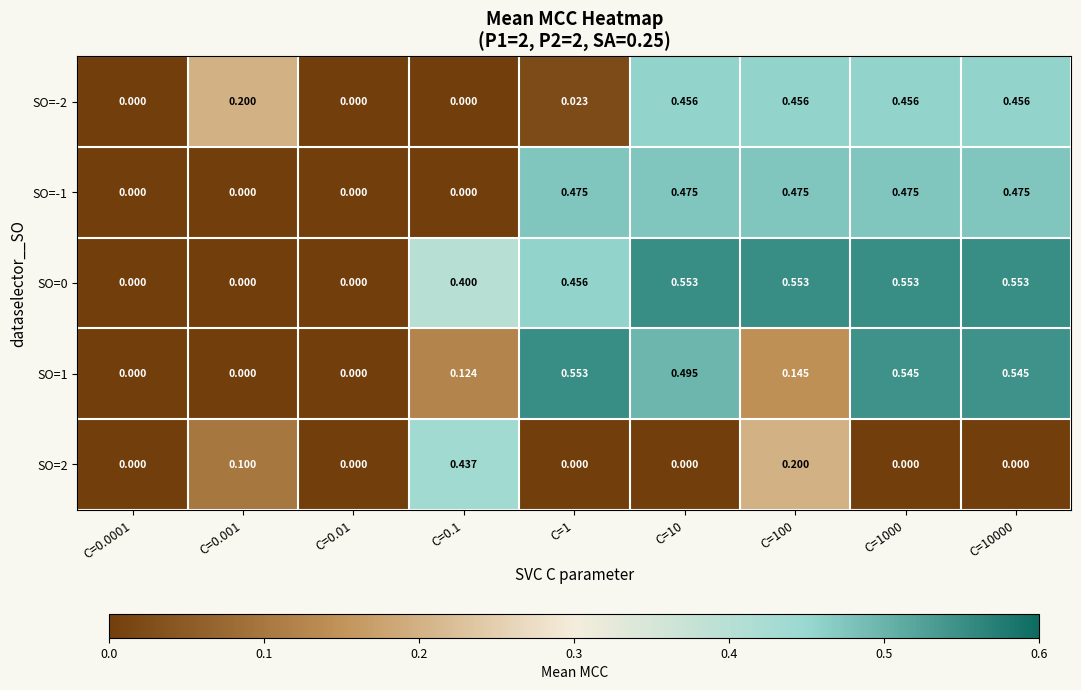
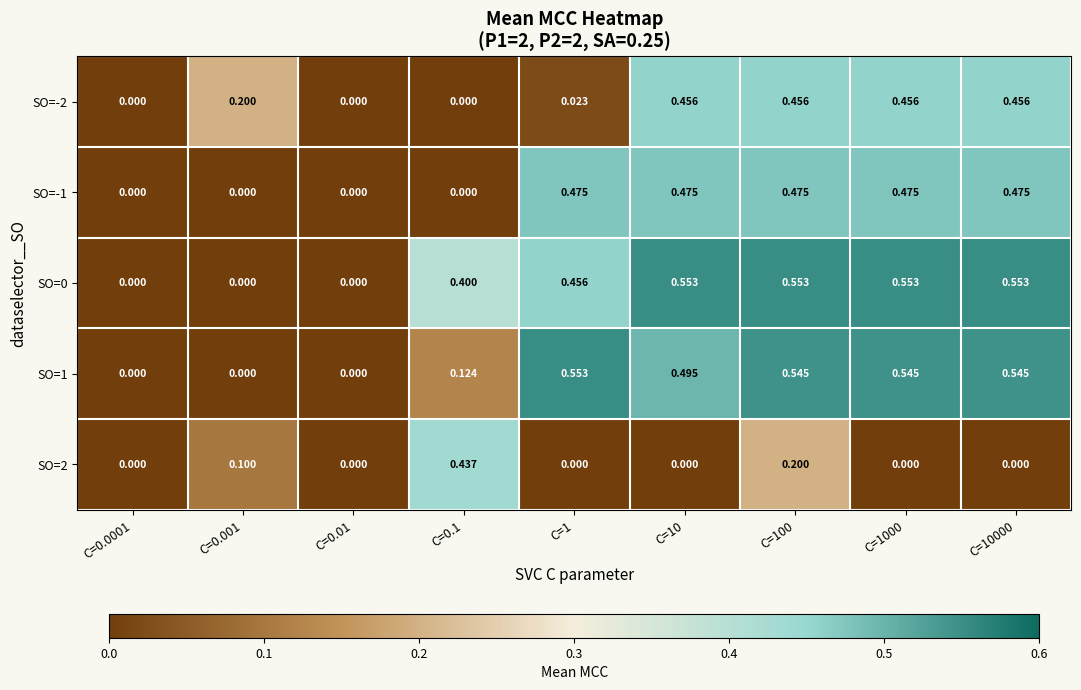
SO=1, C=100: 0.145 -> 0.545
